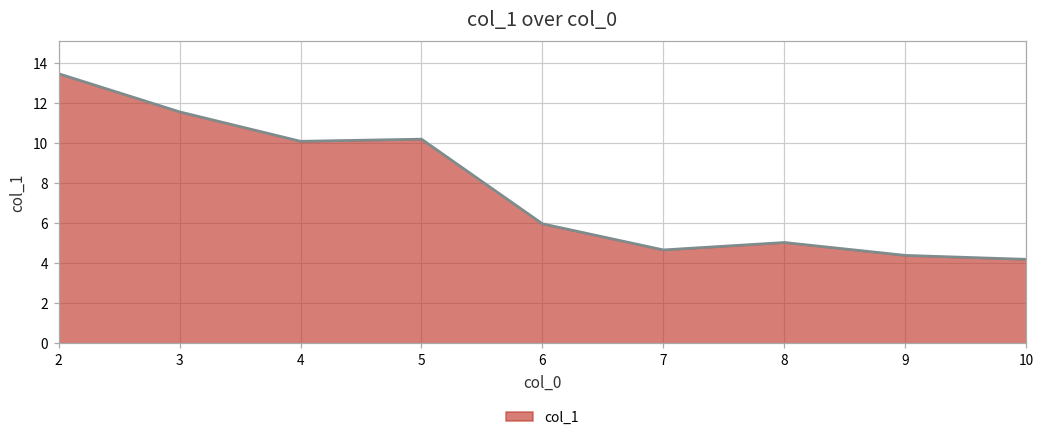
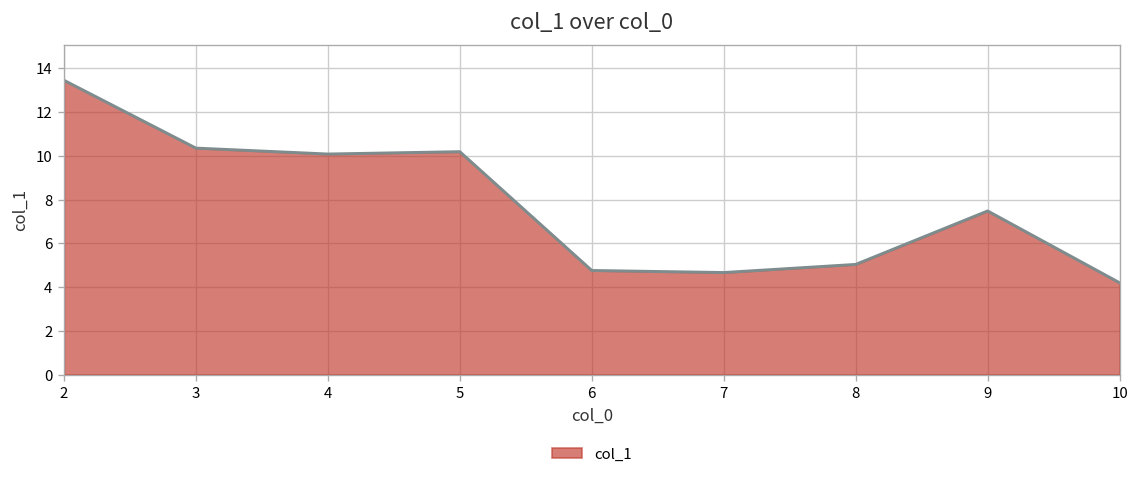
3: 11.6 -> 10.4
6: 6.0 -> 4.8
9: 4.4 -> 7.5
